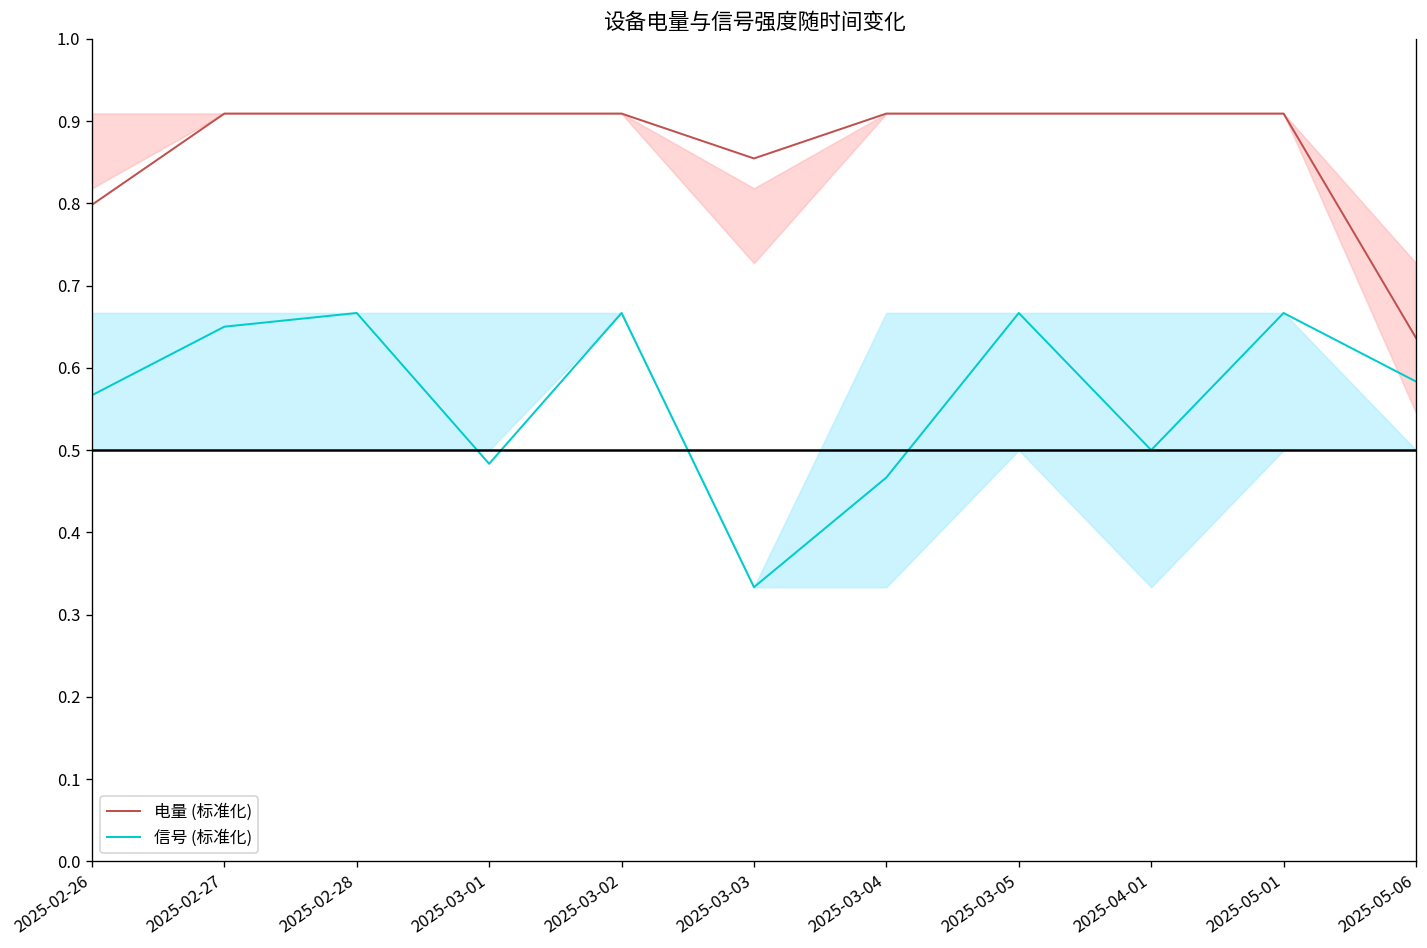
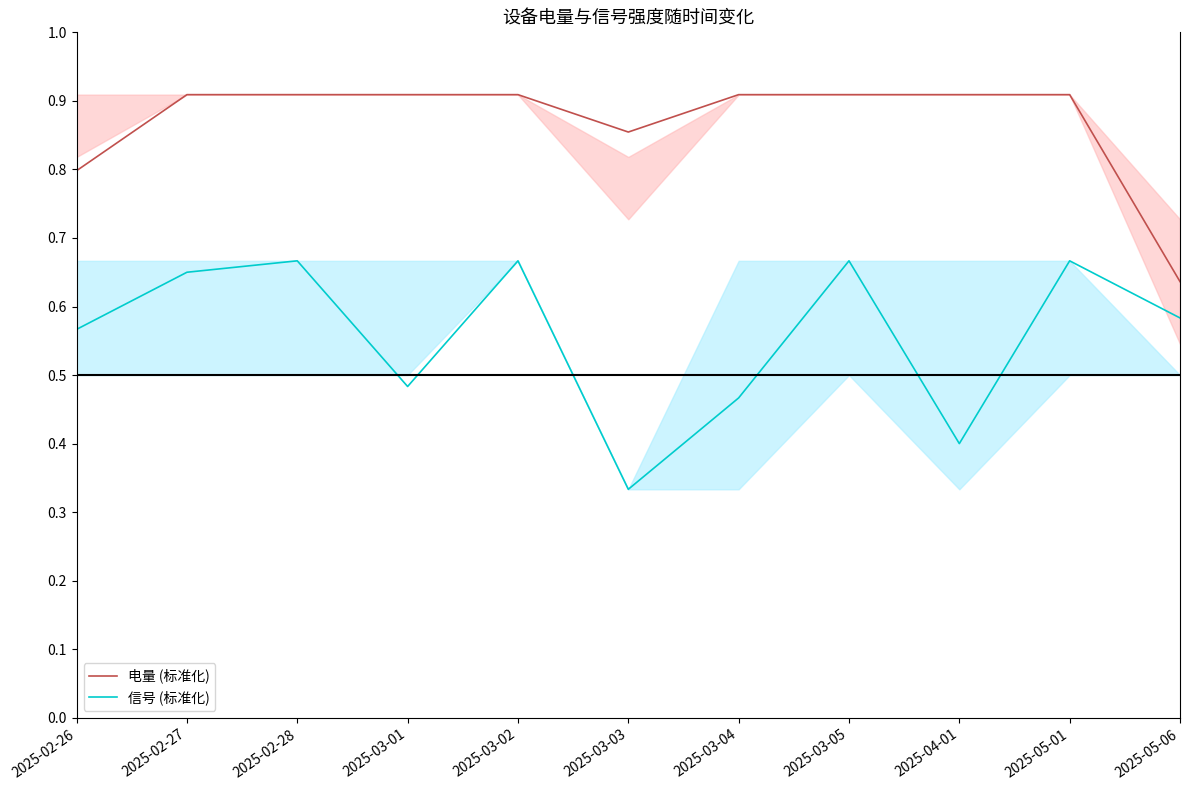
信号 (标准化), 2025-04-01: 0.50 -> 0.40
